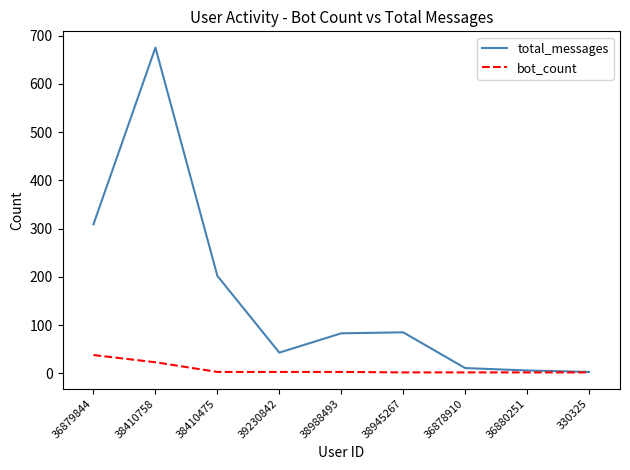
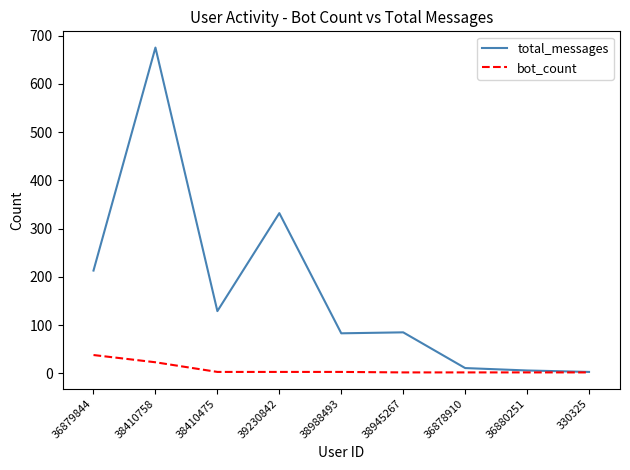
total_messages, 36879844: 310 -> 210
total_messages, 38410475: 200 -> 130
total_messages, 39230842: 40 -> 330
